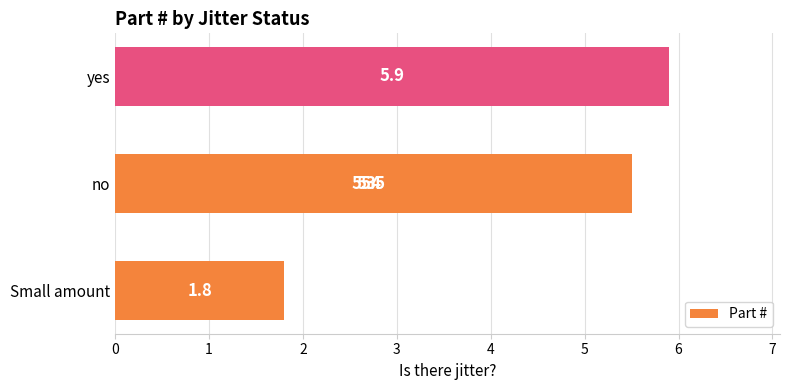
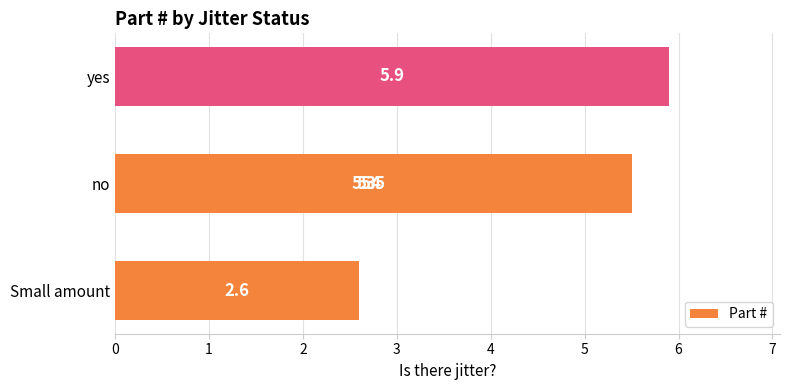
Small amount: 1.8 -> 2.6
